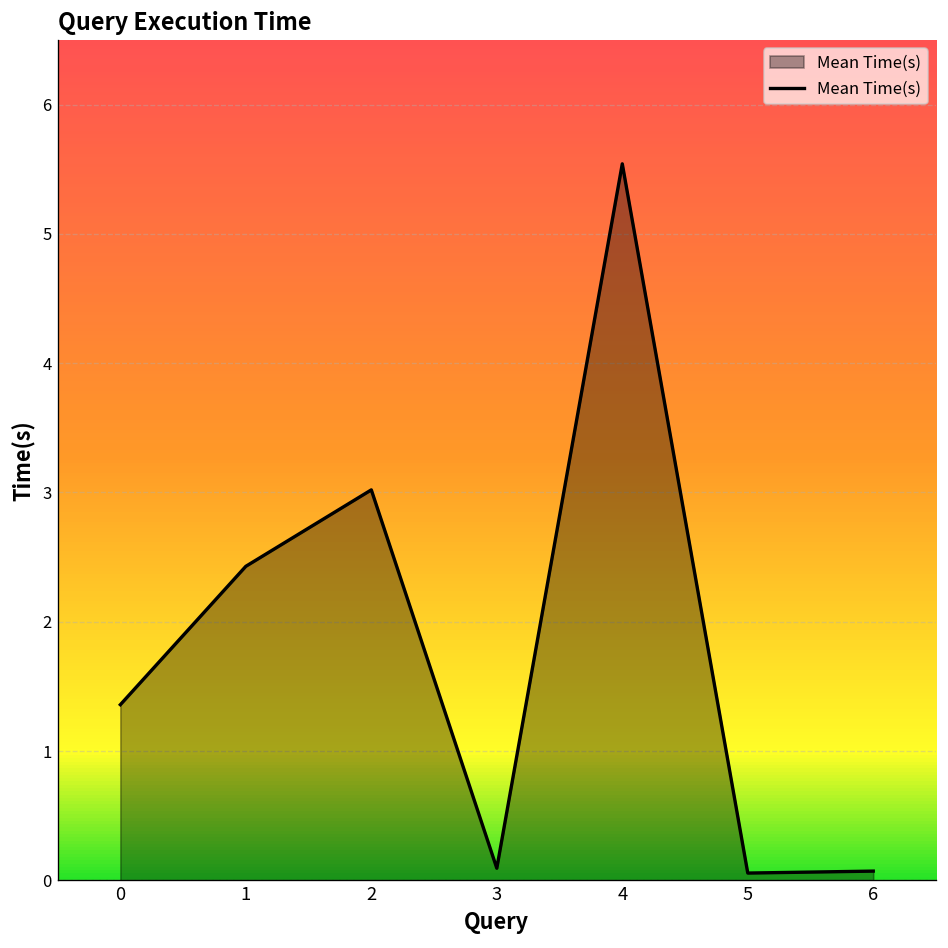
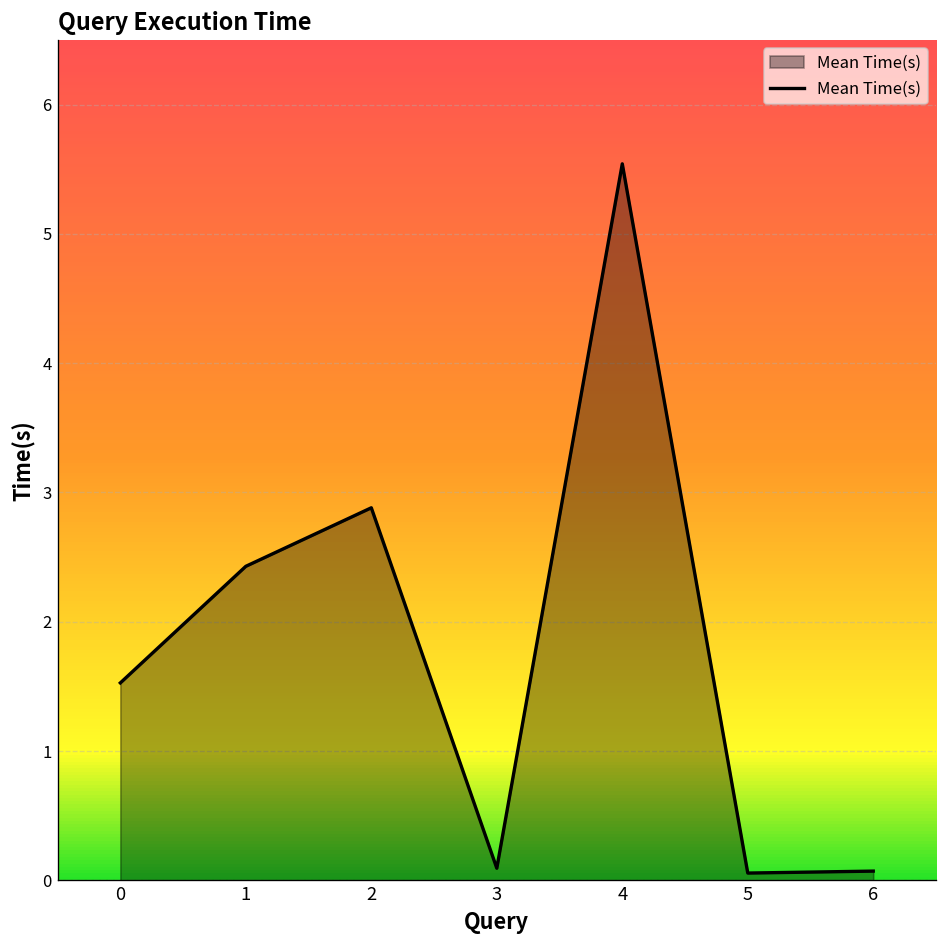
0: 1.36 -> 1.53
2: 3.02 -> 2.88
